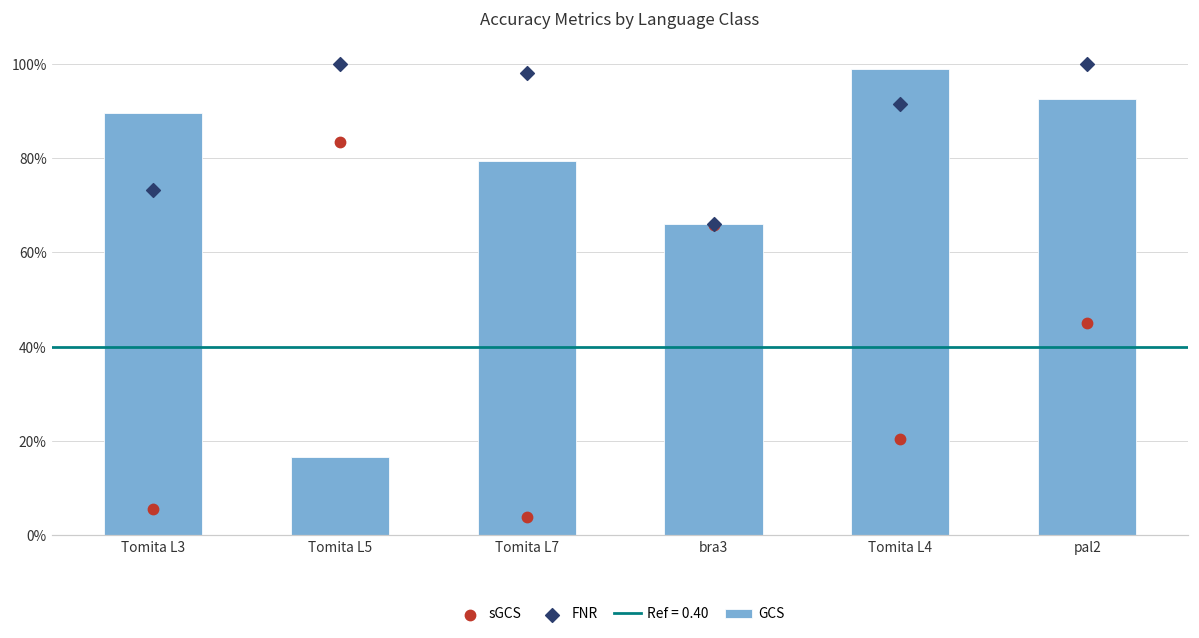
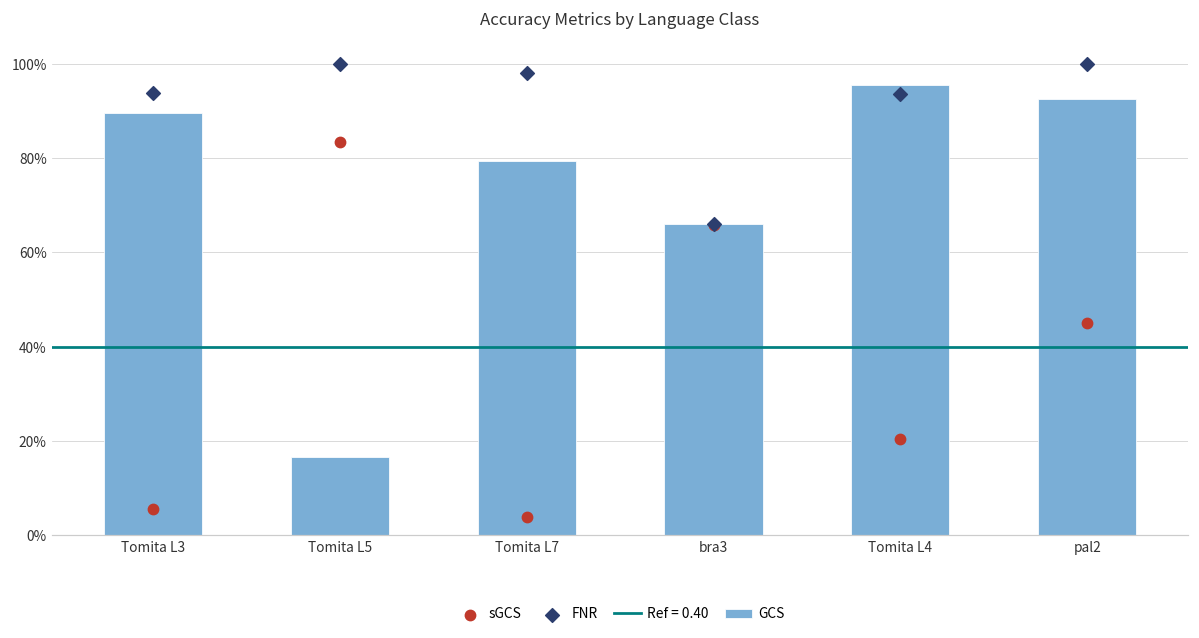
FNR, Tomita L3: 73% -> 94%
GCS, Tomita L4: 99% -> 96%
FNR, Tomita L4: 92% -> 94%
